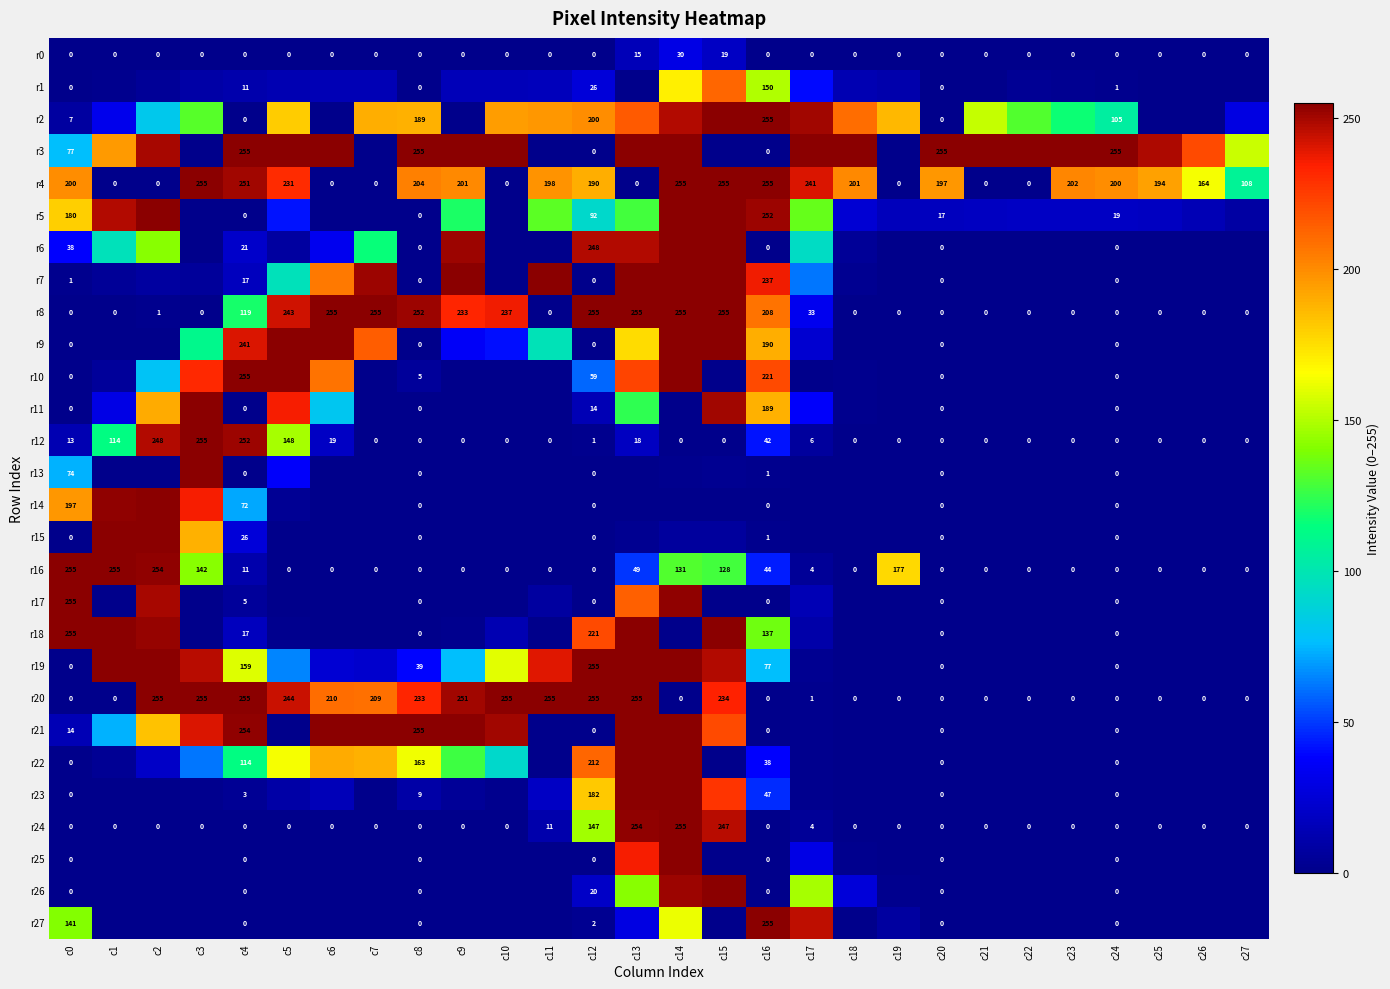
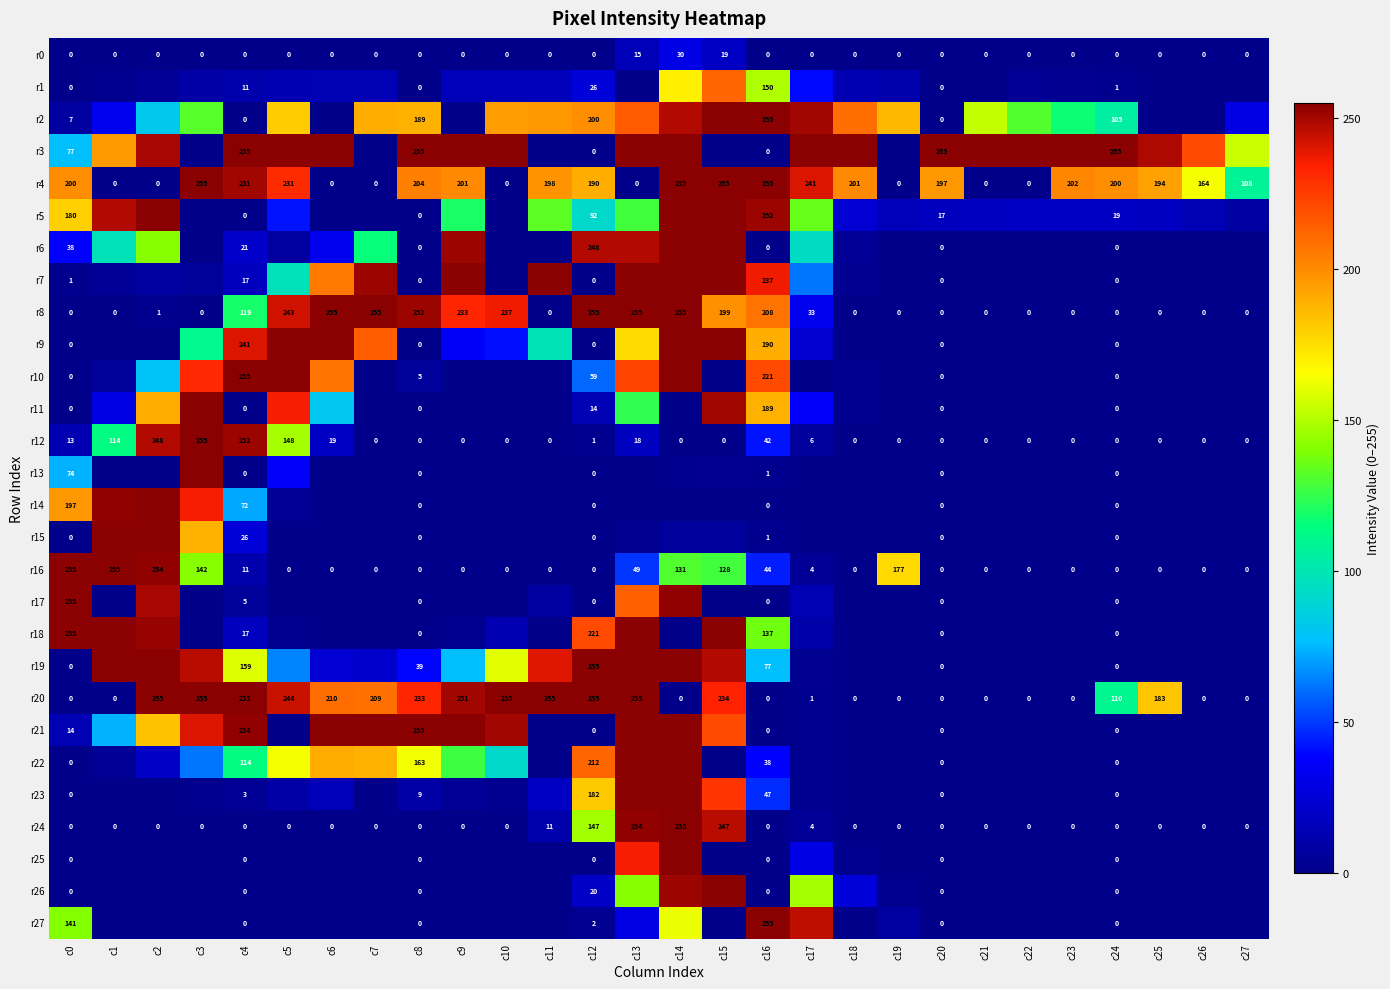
r8, c15: 255 -> 199
r20, c24: 0 -> 110
r20, c25: 0 -> 183
